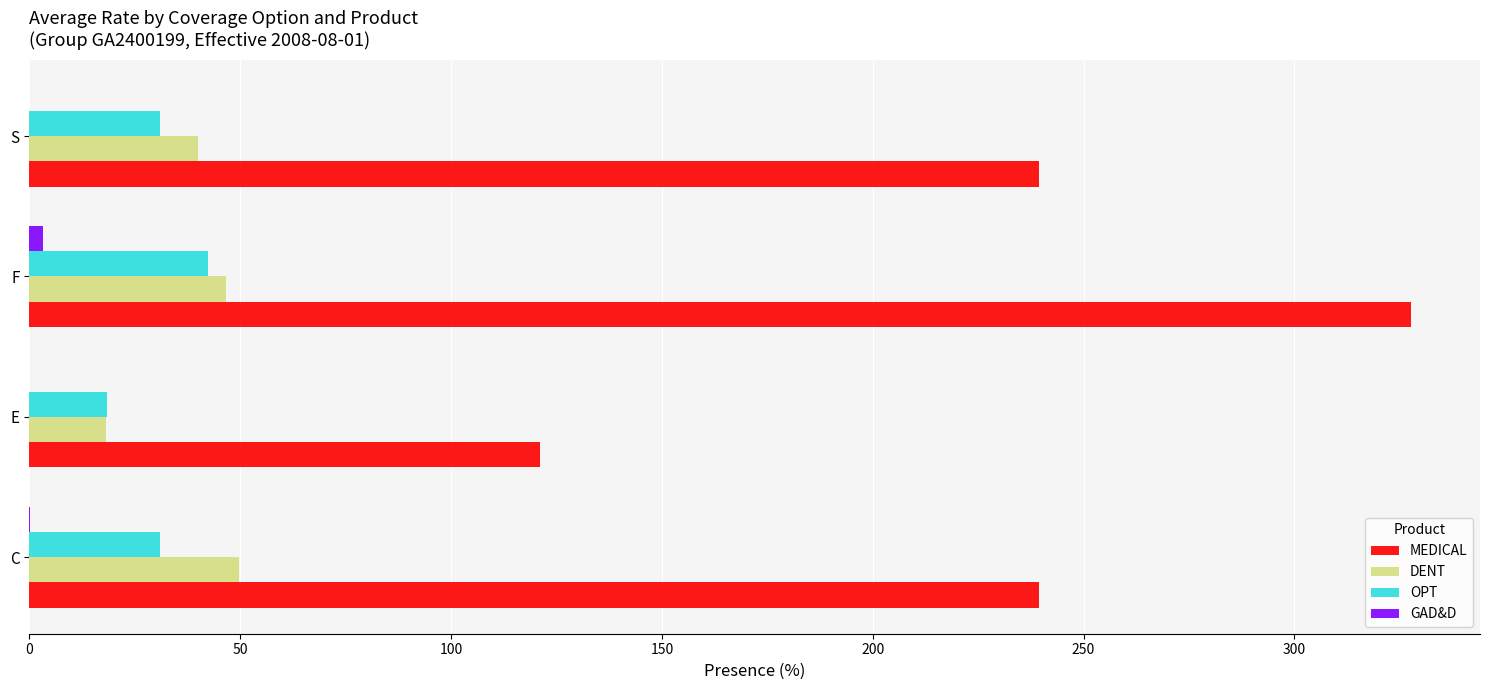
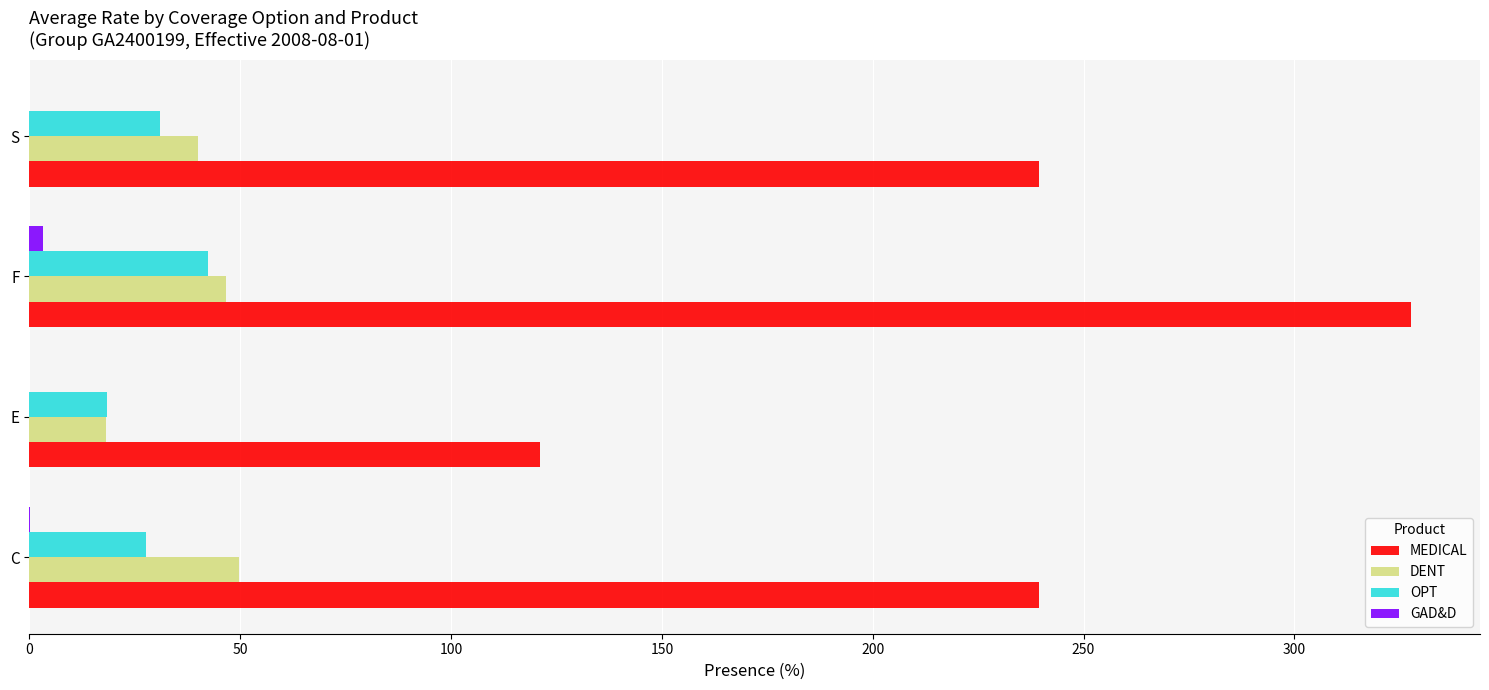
OPT, C: 31 -> 28
